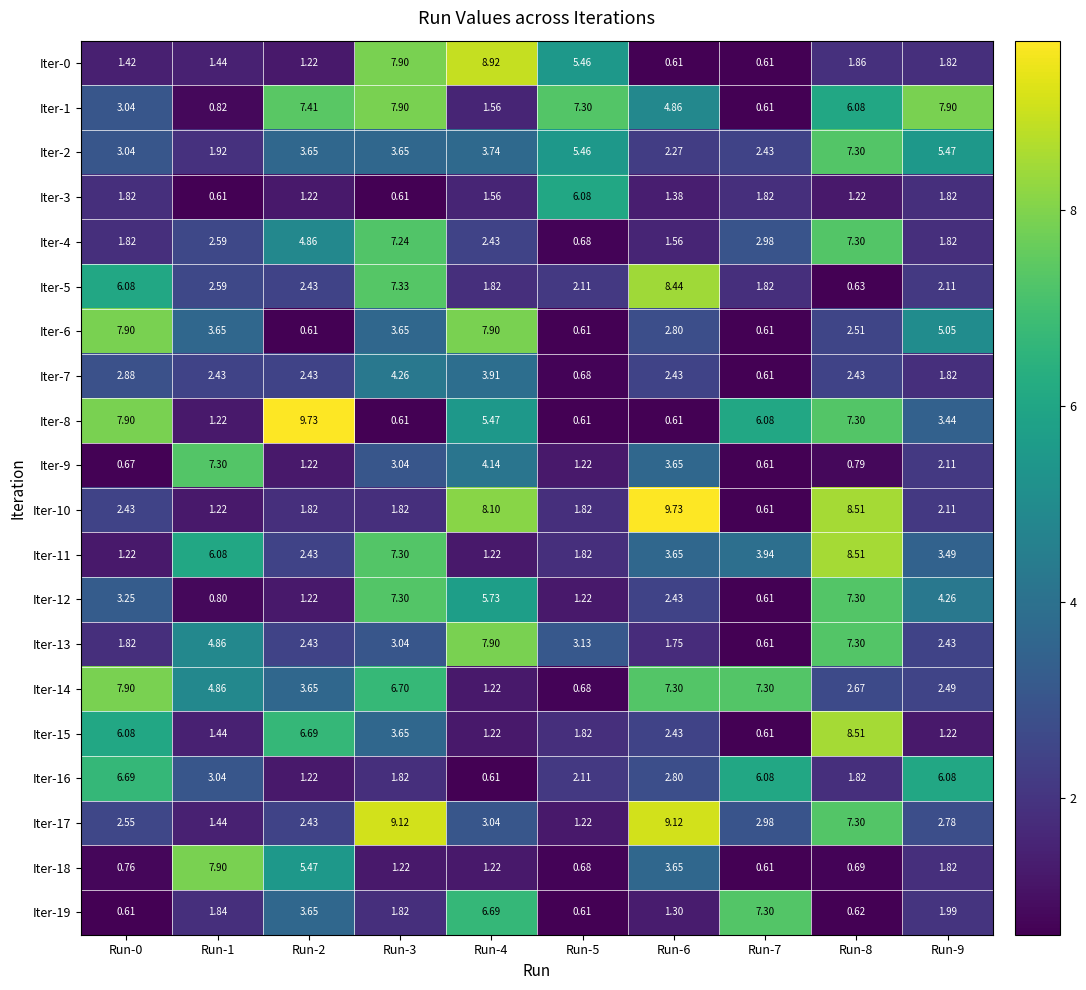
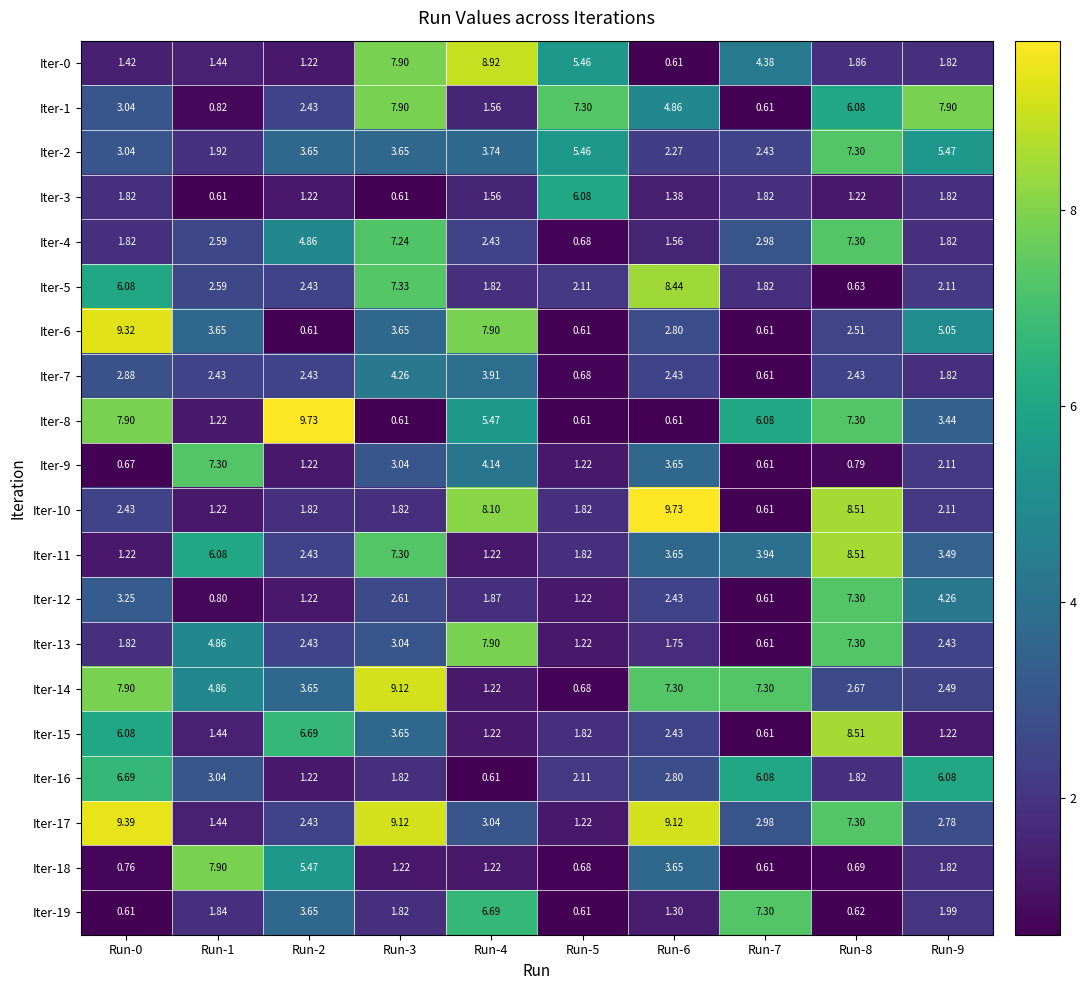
Iter-0, Run-7: 0.61 -> 4.38
Iter-1, Run-2: 7.41 -> 2.43
Iter-6, Run-0: 7.90 -> 9.32
Iter-12, Run-3: 7.30 -> 2.61
Iter-12, Run-4: 5.73 -> 1.87
Iter-13, Run-5: 3.13 -> 1.22
Iter-14, Run-3: 6.70 -> 9.12
Iter-17, Run-0: 2.55 -> 9.39
